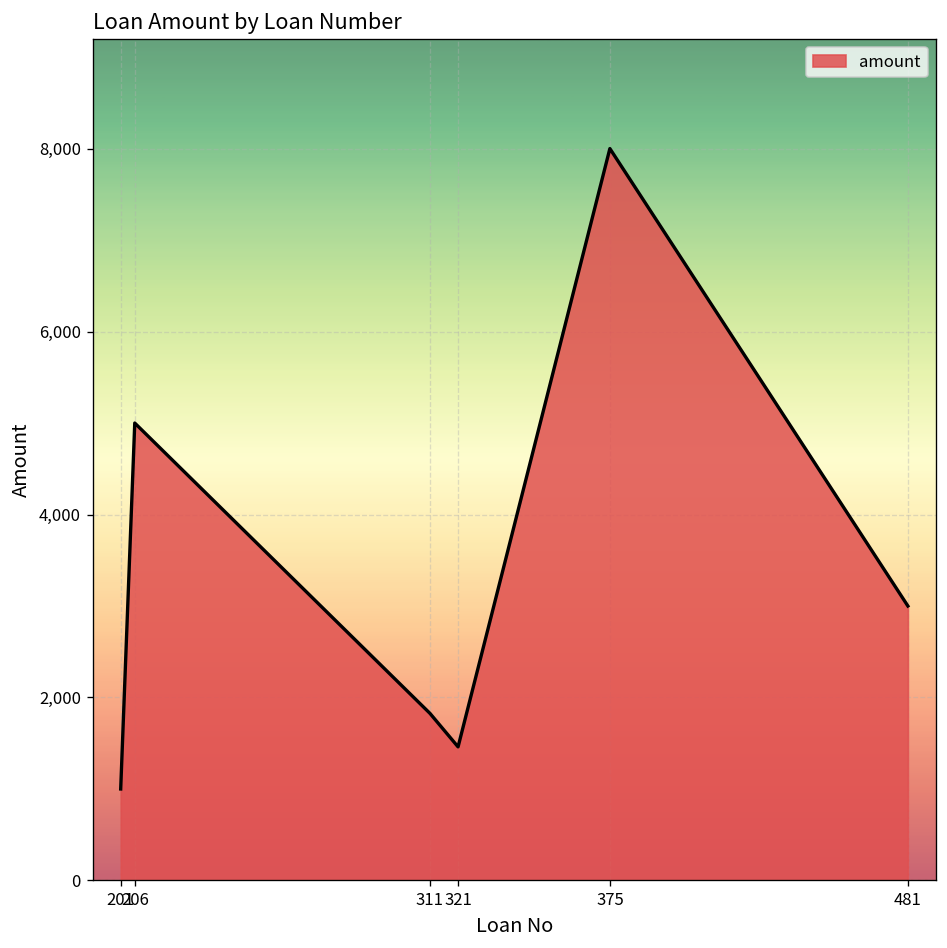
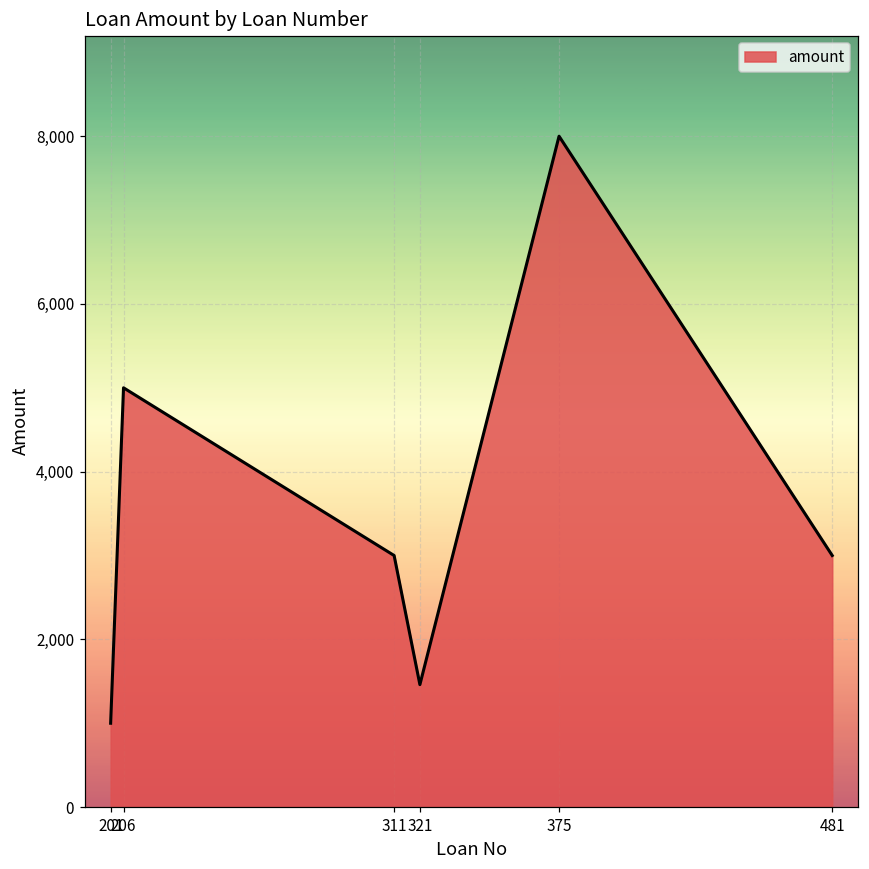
311: 1,800 -> 3,000
